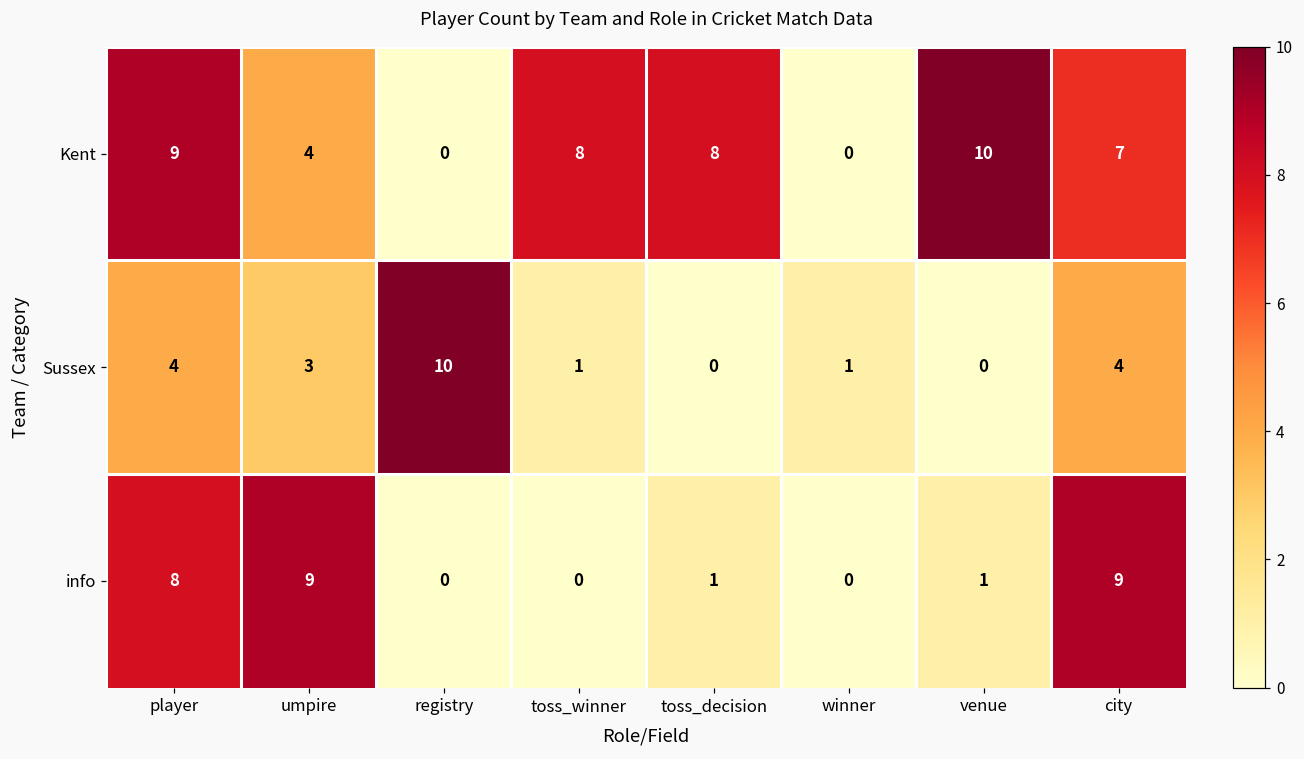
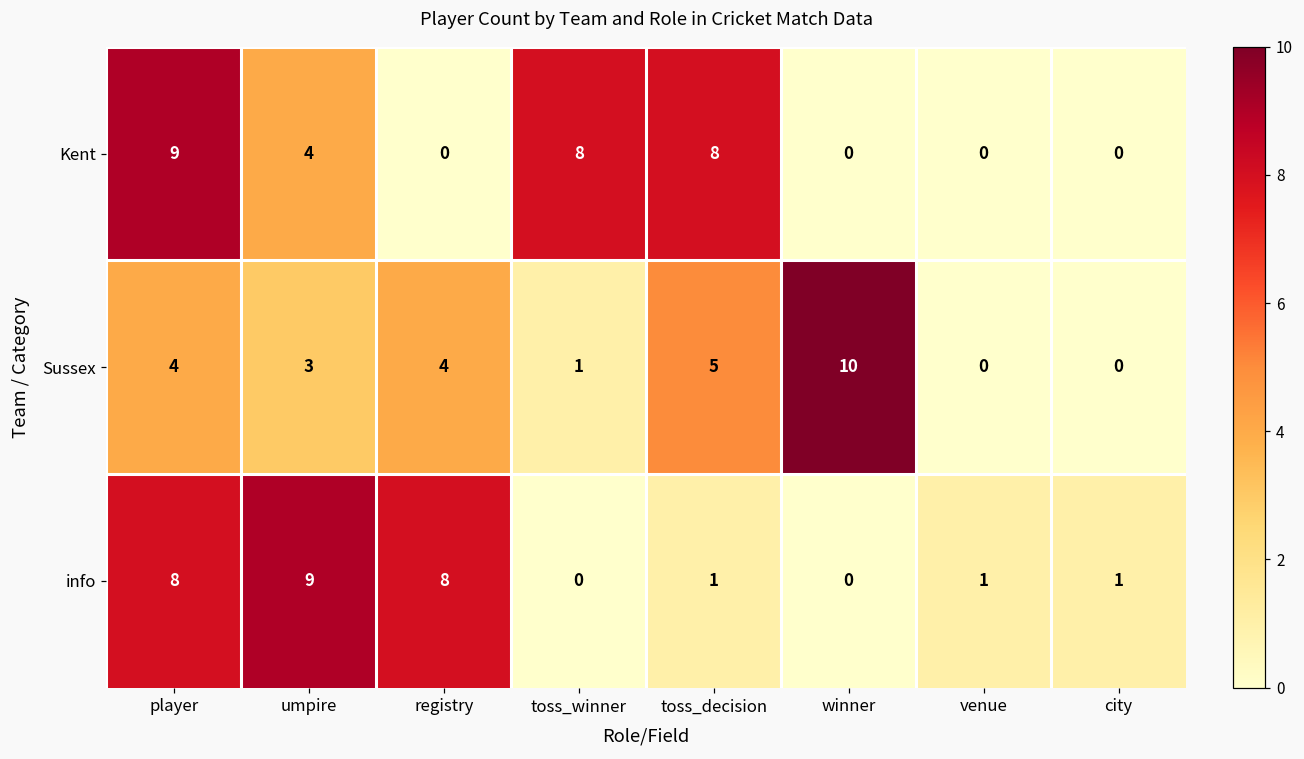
Kent, venue: 10 -> 0
Kent, city: 7 -> 0
Sussex, registry: 10 -> 4
Sussex, toss_decision: 0 -> 5
Sussex, winner: 1 -> 10
Sussex, city: 4 -> 0
info, registry: 0 -> 8
info, city: 9 -> 1
